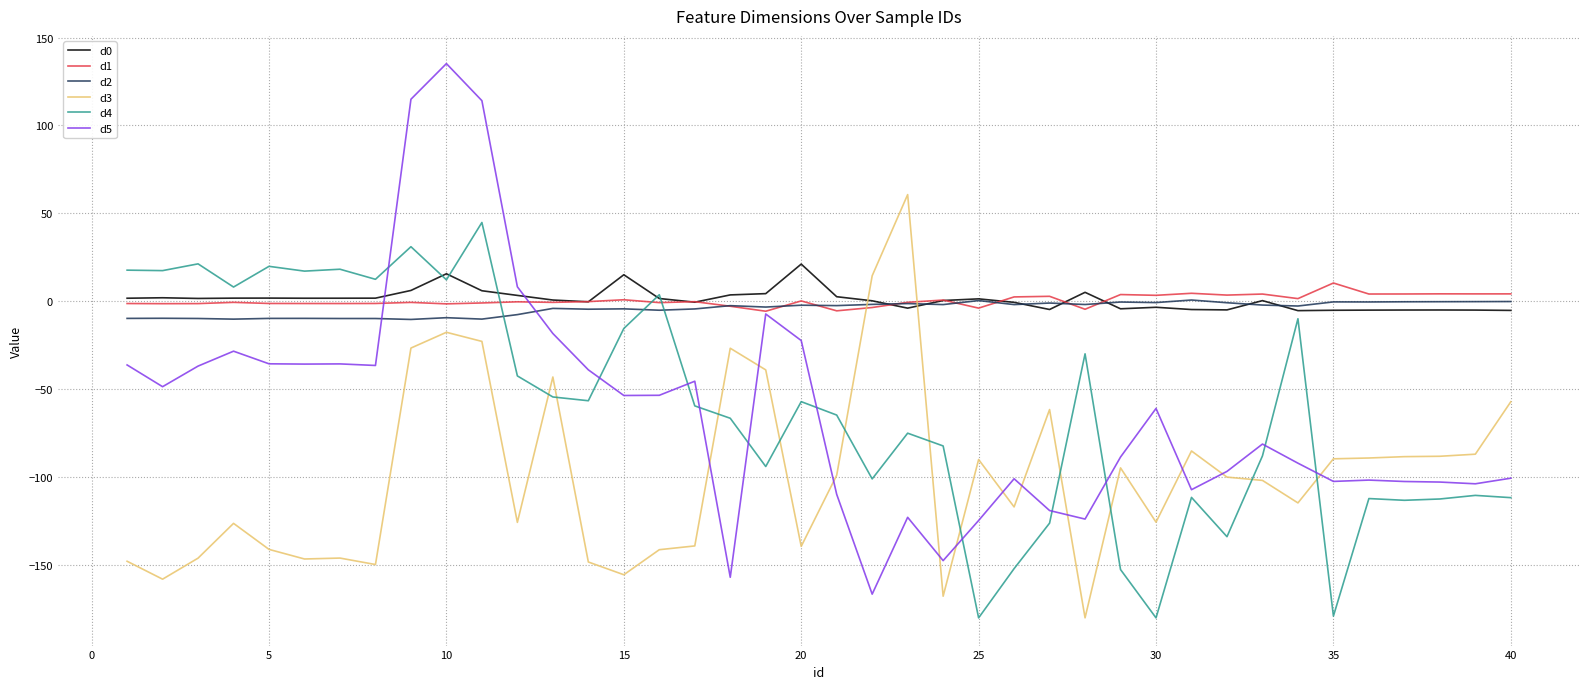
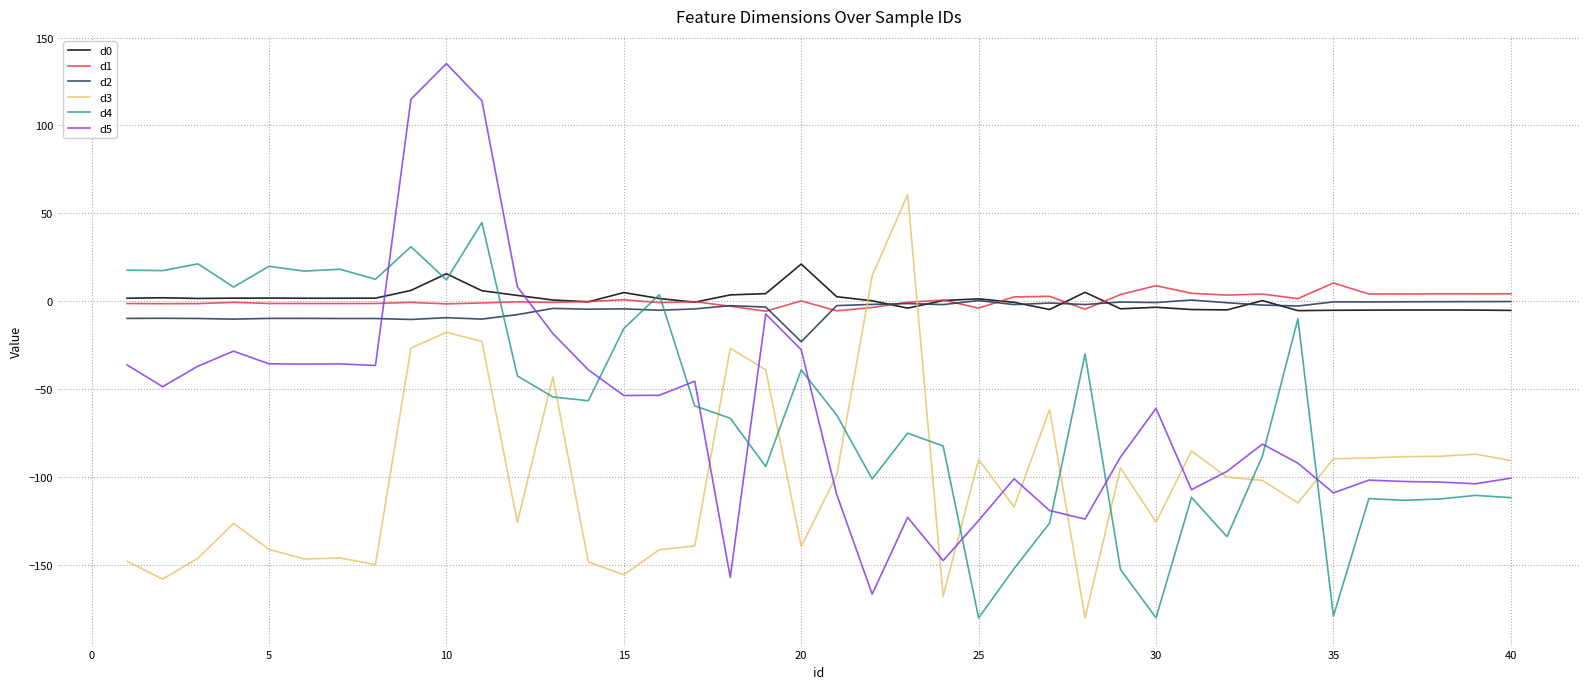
d0, 15: 15 -> 5
d2, 20: -2 -> -23
d4, 20: -57 -> -39
d5, 20: -22 -> -28
d1, 30: 3 -> 9
d5, 35: -102 -> -109
d3, 40: -57 -> -90
